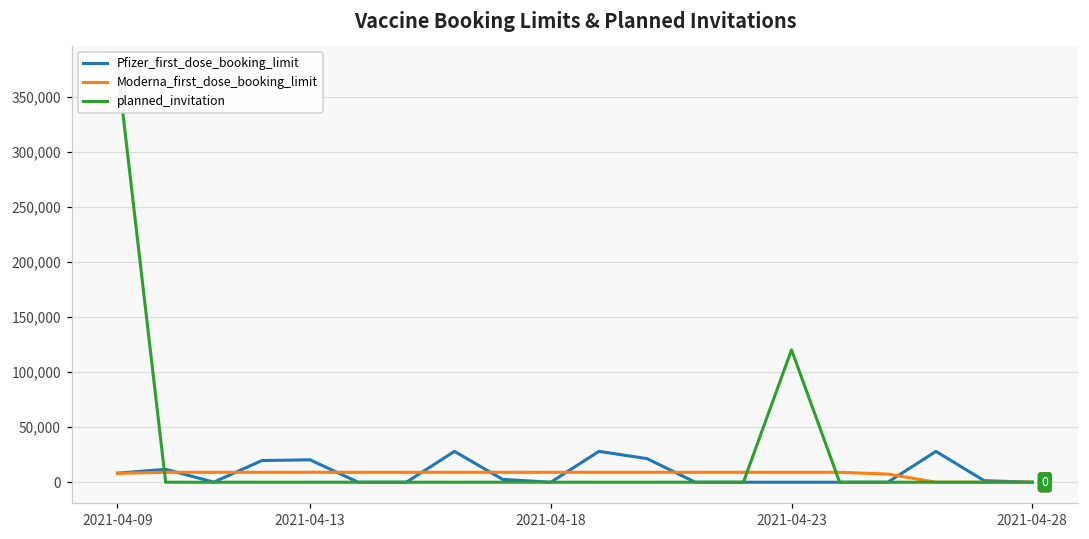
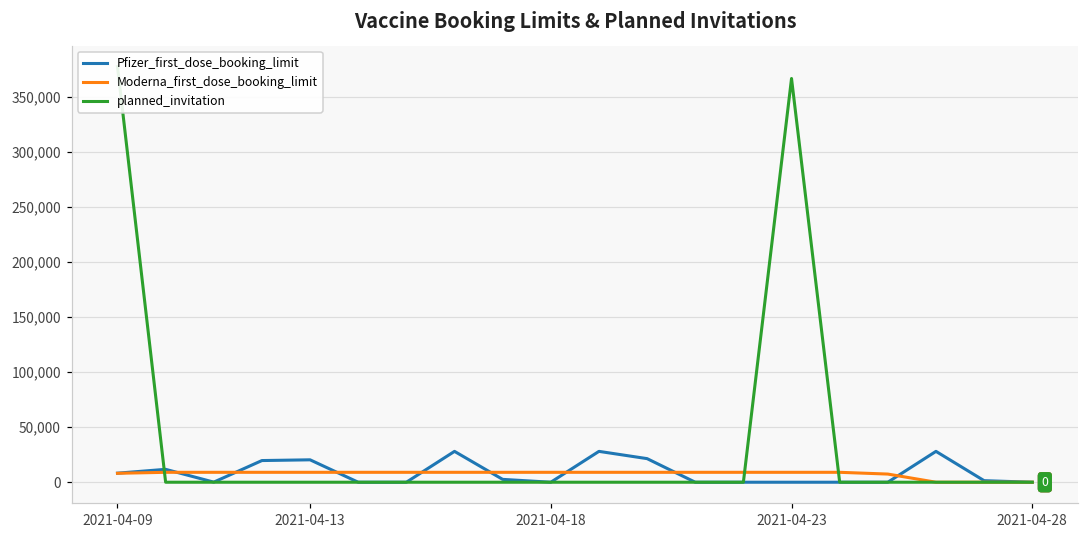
planned_invitation, 2021-04-23: 120,000 -> 366,000
